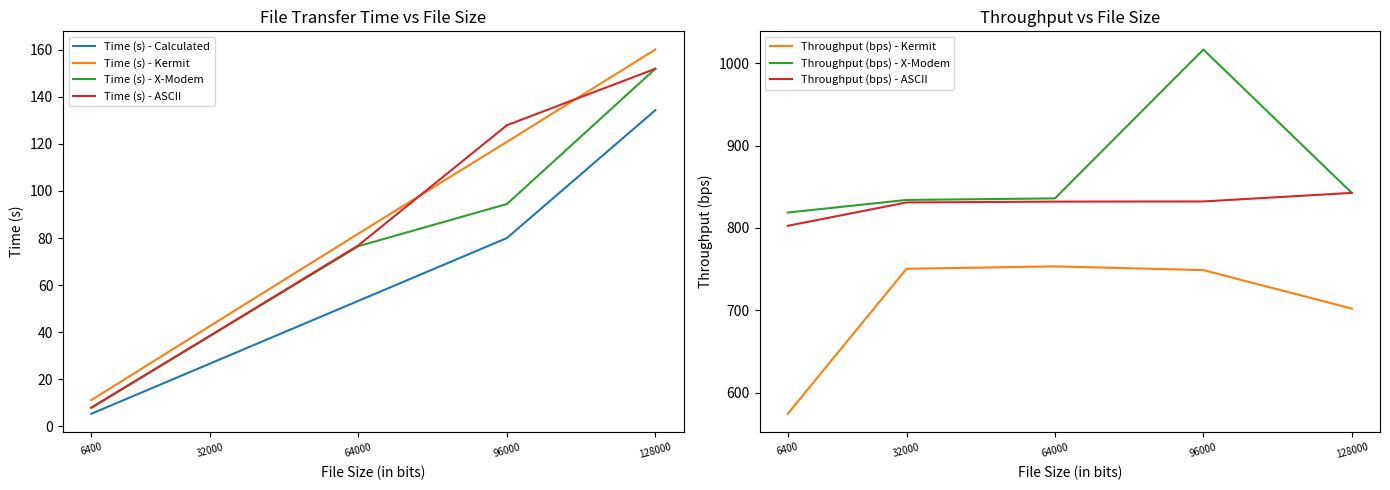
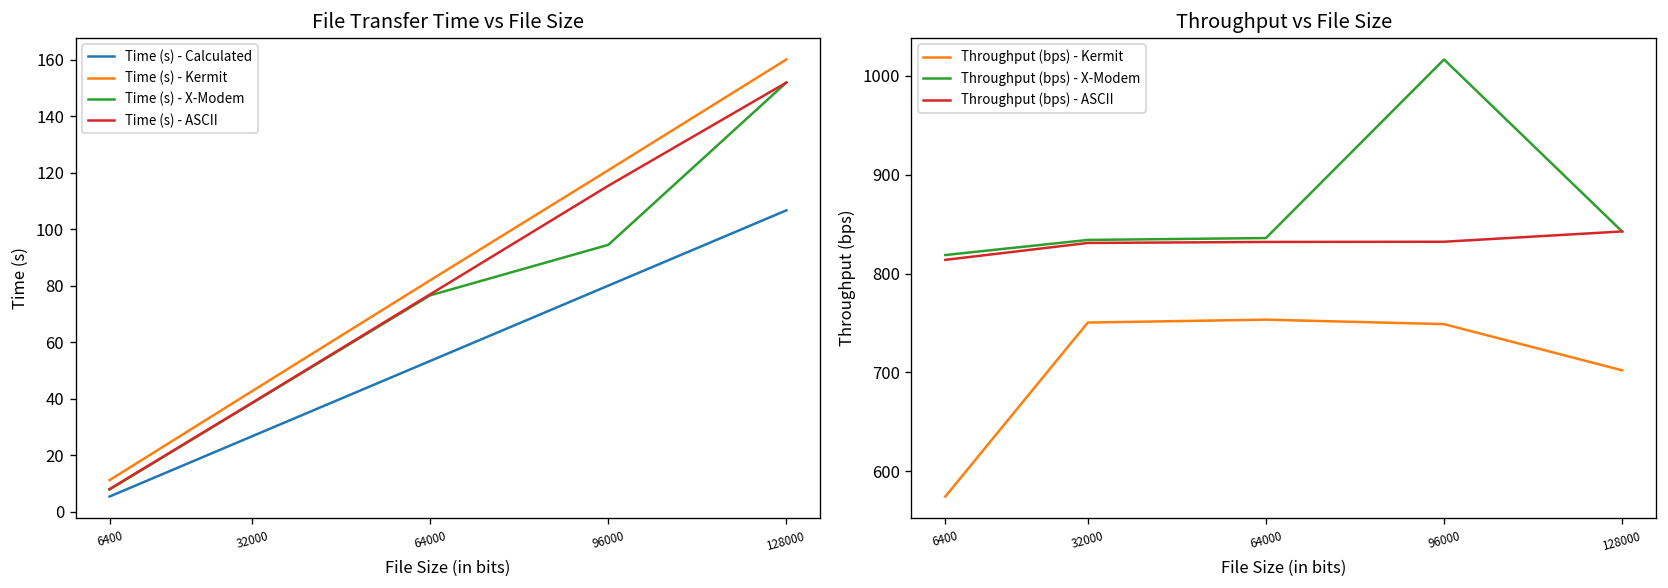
File Transfer Time vs File Size, Time (s) - ASCII, 96000: 128 -> 115
File Transfer Time vs File Size, Time (s) - Calculated, 128000: 134 -> 107
Throughput vs File Size, Throughput (bps) - ASCII, 6400: 800 -> 810
